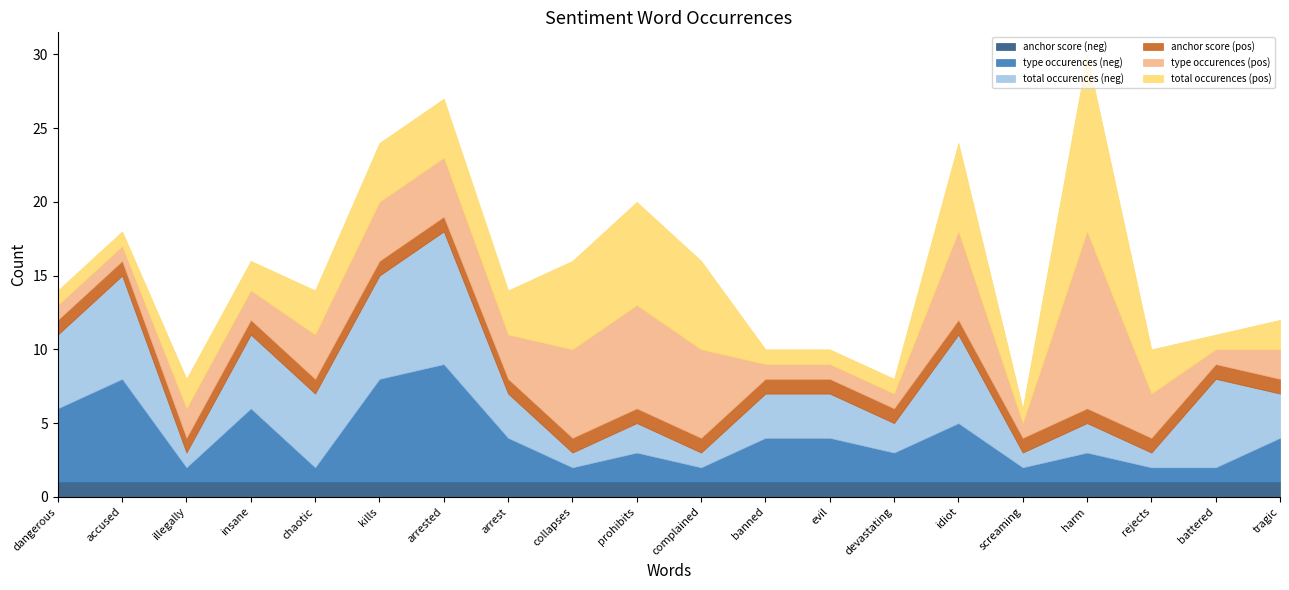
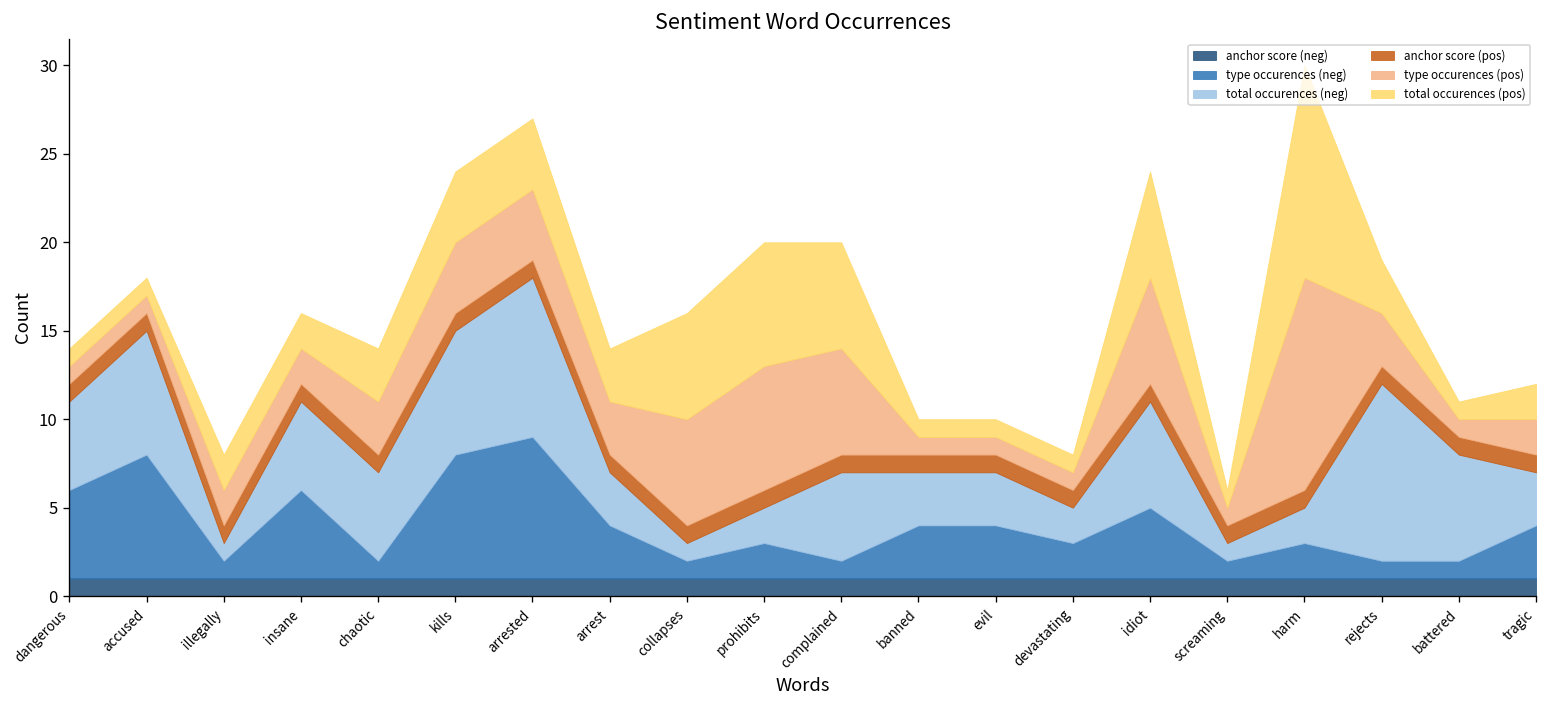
total occurences (neg), complained: 1 -> 5
total occurences (neg), rejects: 1 -> 10
